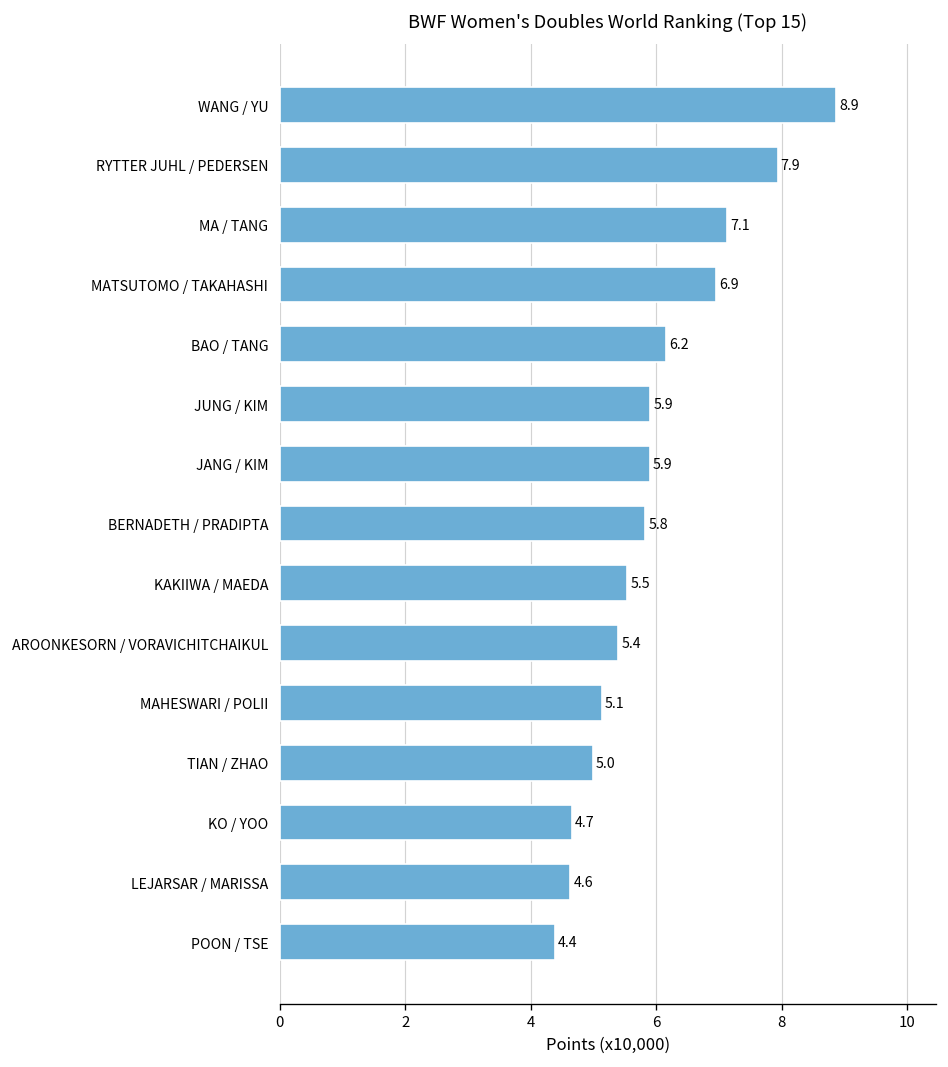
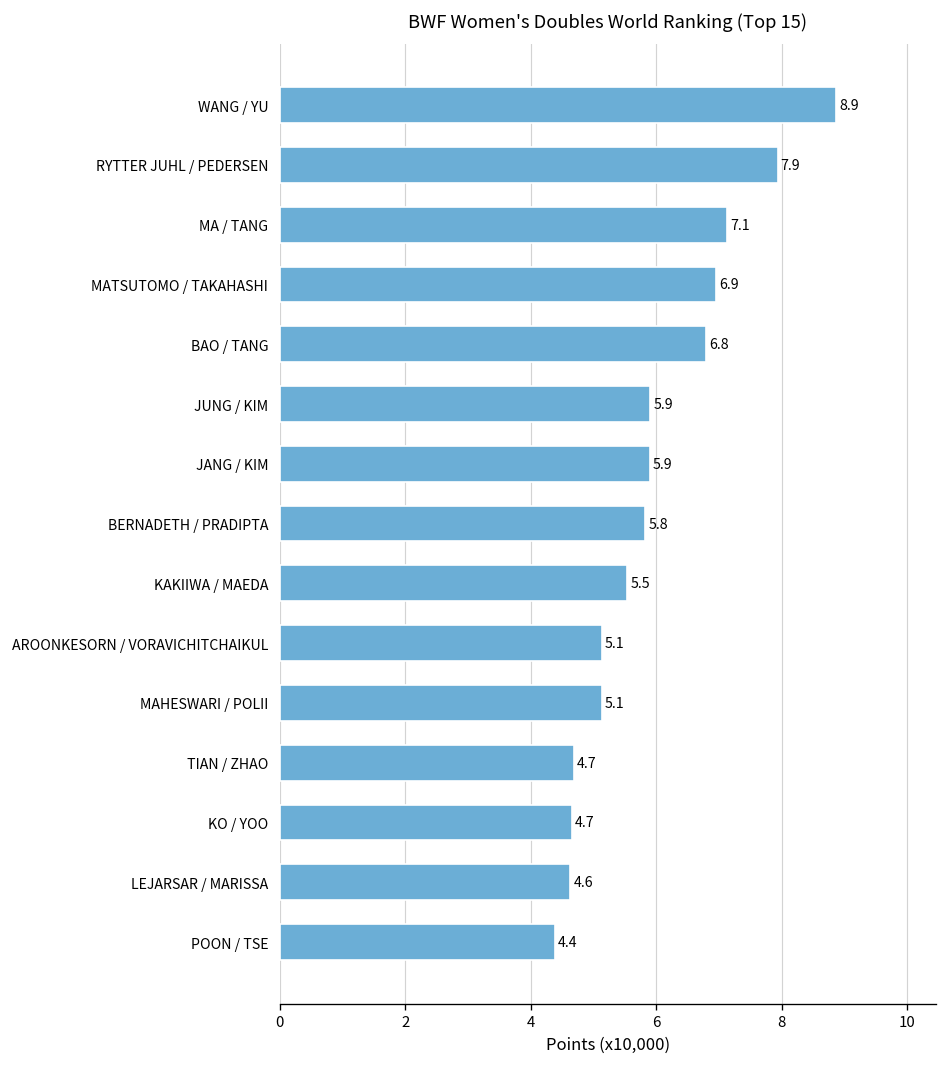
BAO / TANG: 6.2 -> 6.8
AROONKESORN / VORAVICHITCHAIKUL: 5.4 -> 5.1
TIAN / ZHAO: 5.0 -> 4.7
